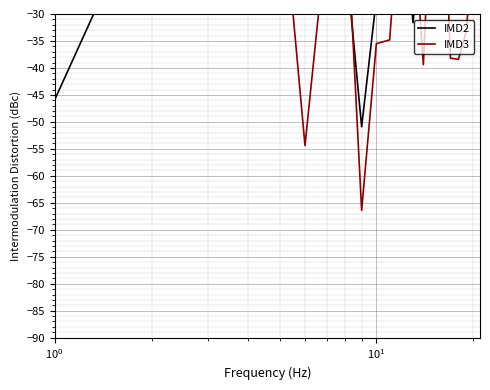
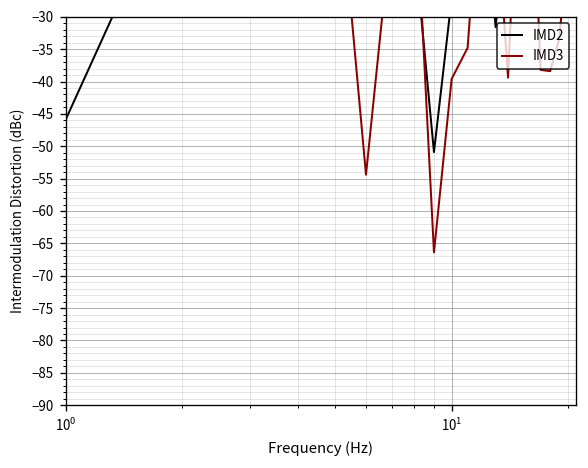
IMD3, 10^1: -36 -> -40
